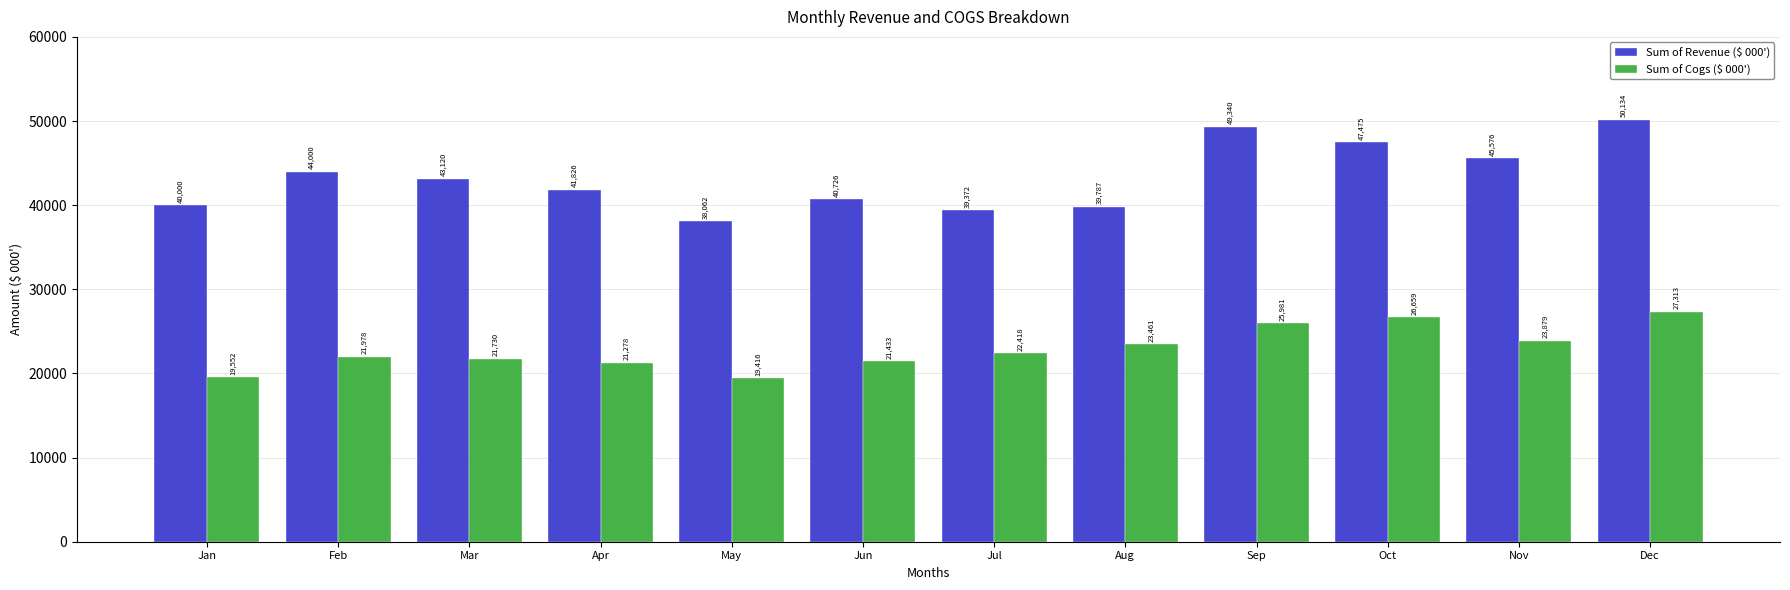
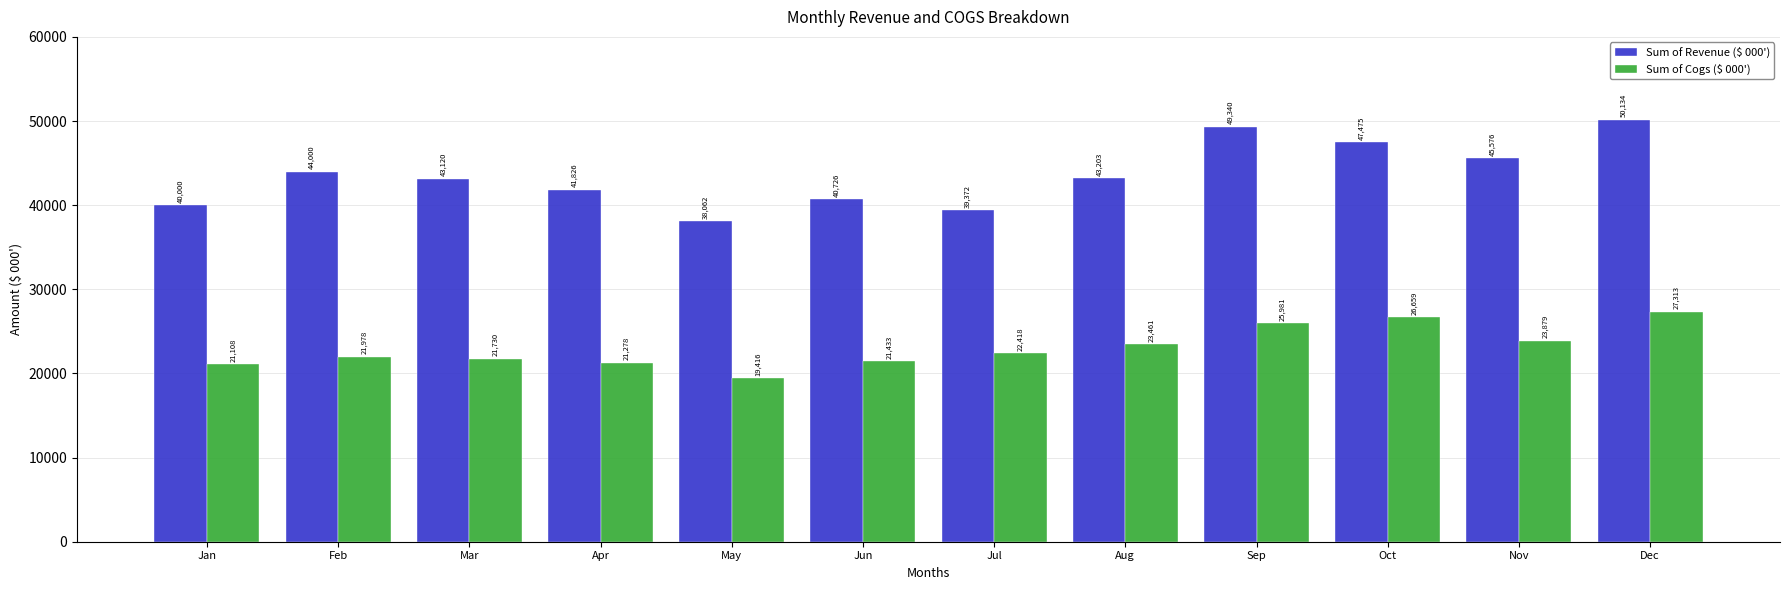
Sum of Cogs ($ 000'), Jan: 19,552 -> 21,108
Sum of Revenue ($ 000'), Aug: 39,787 -> 43,203
